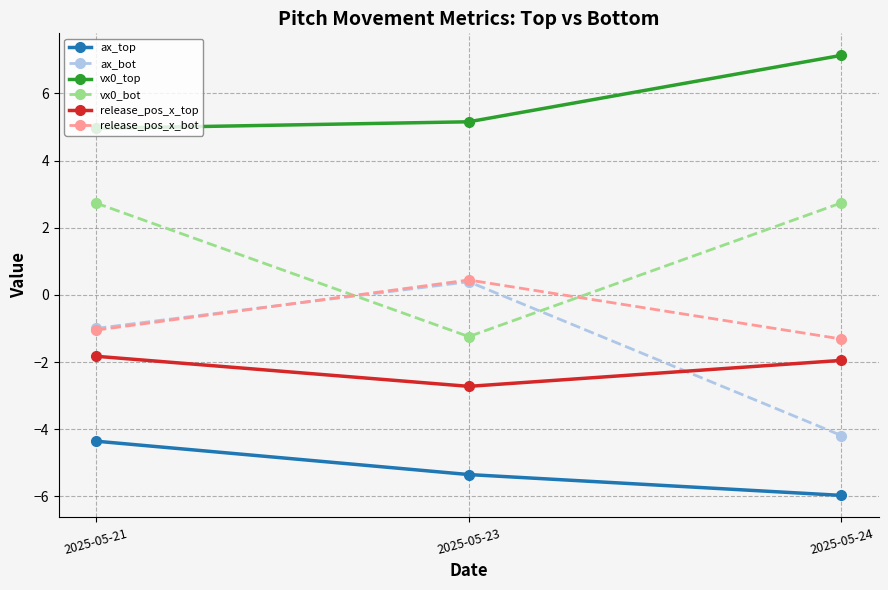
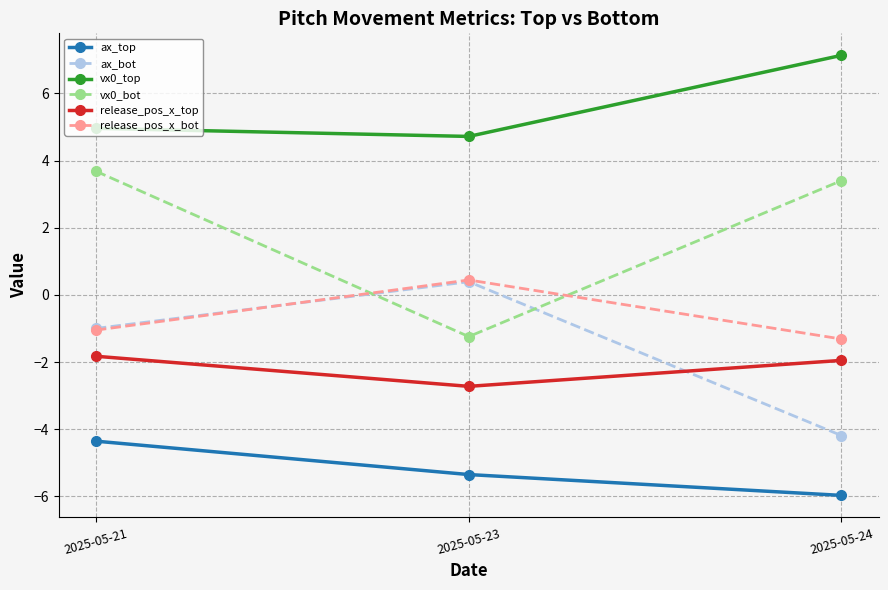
vx0_bot, 2025-05-21: 2.7 -> 3.7
vx0_top, 2025-05-23: 5.2 -> 4.7
vx0_bot, 2025-05-24: 2.7 -> 3.4
